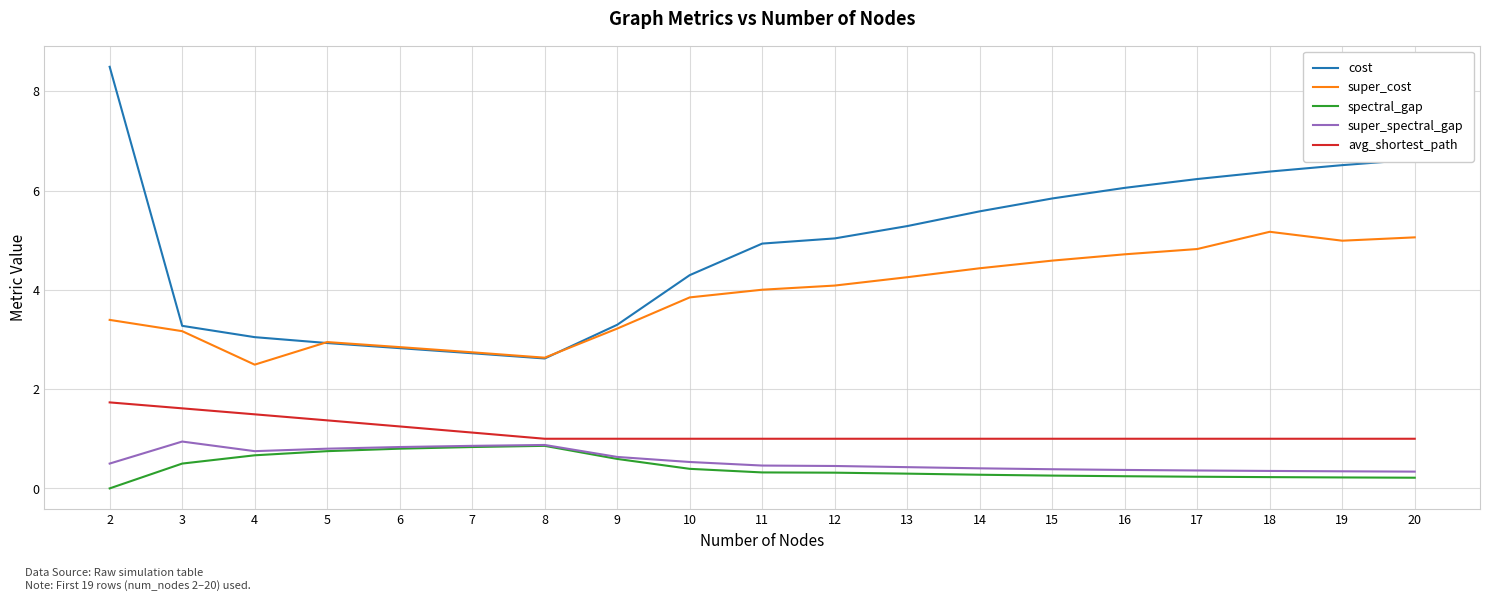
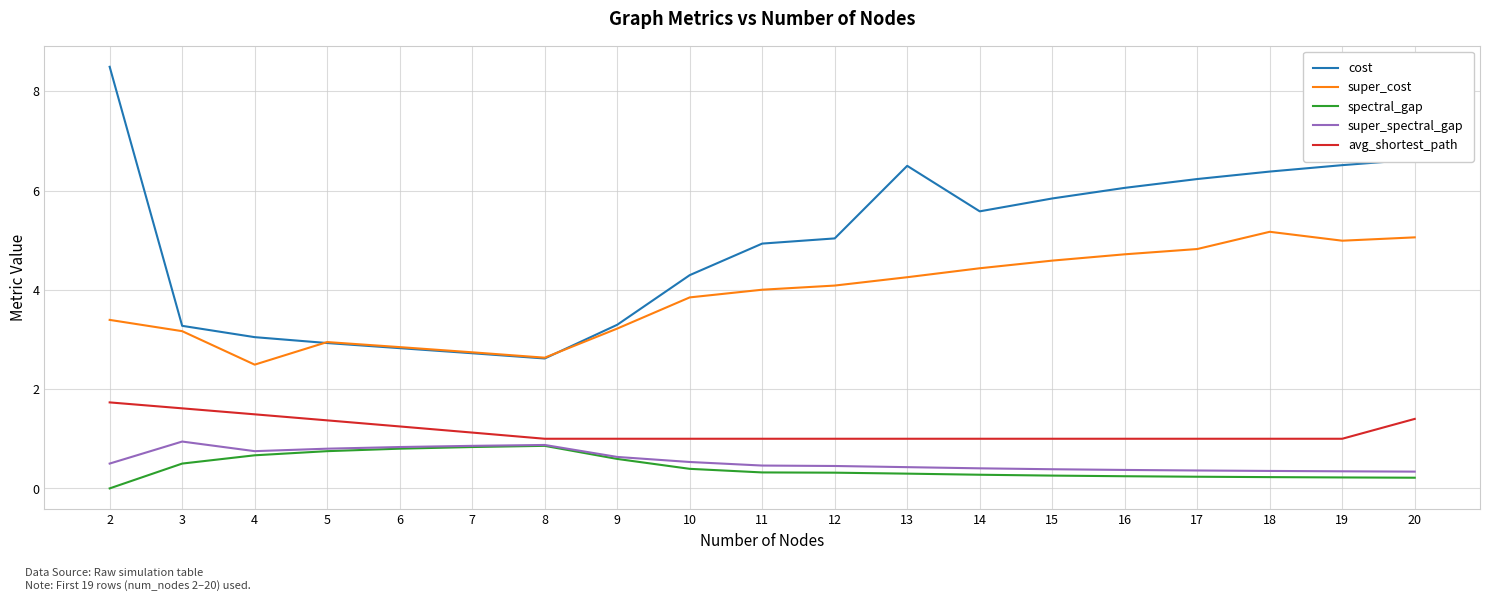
cost, 13: 5.3 -> 6.5
avg_shortest_path, 20: 1.0 -> 1.4
